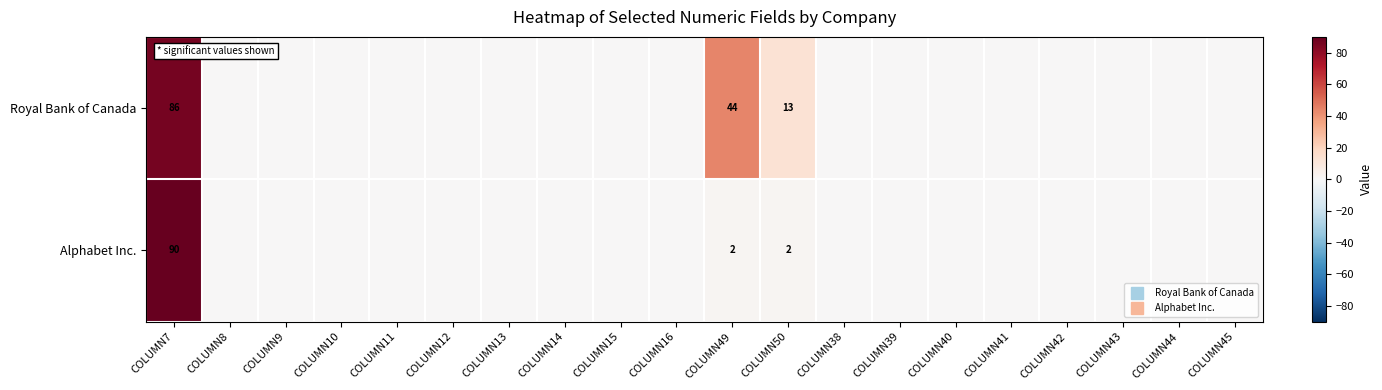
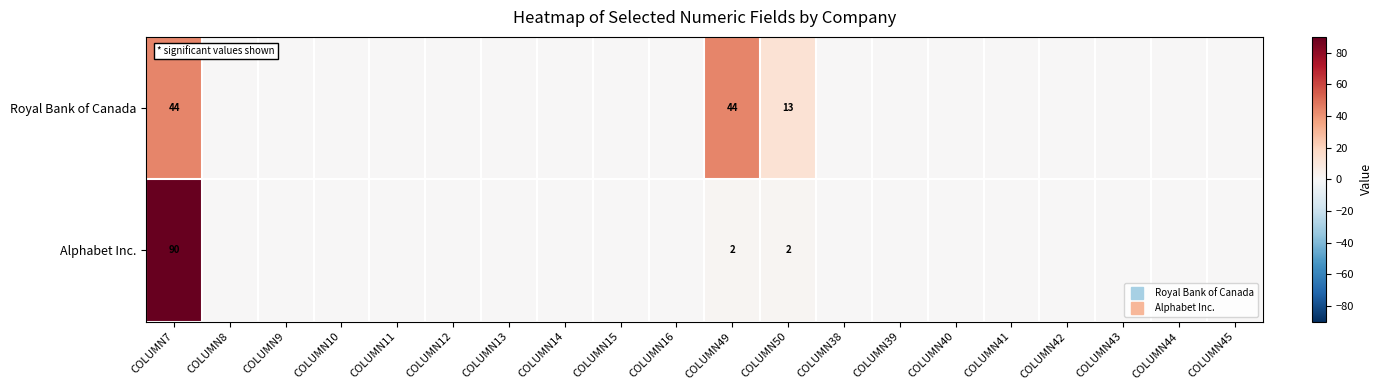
Royal Bank of Canada, COLUMN7: 86 -> 44
